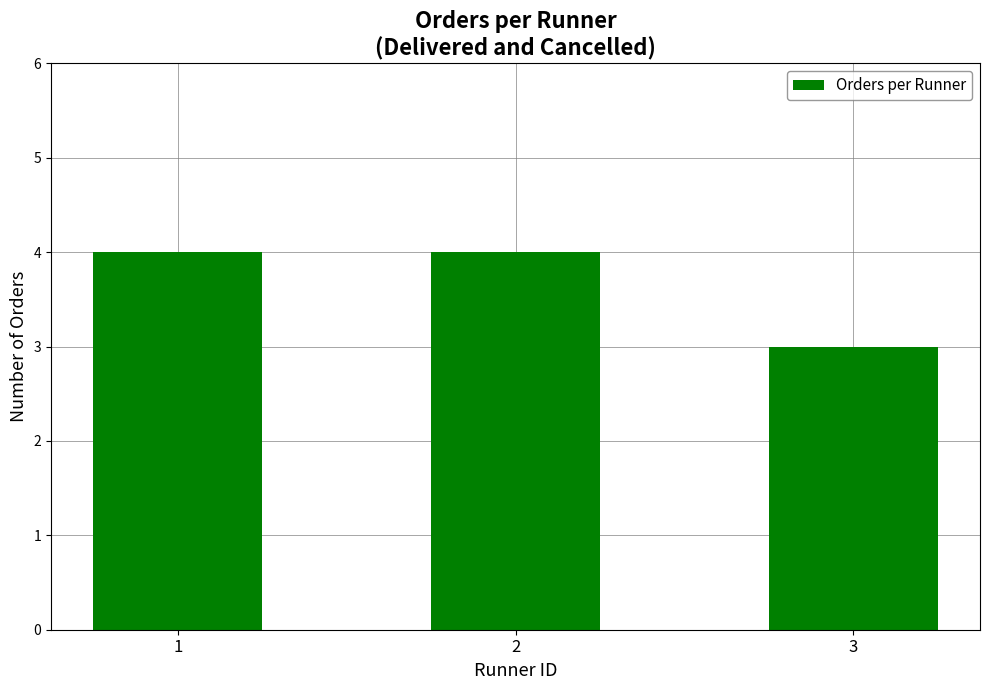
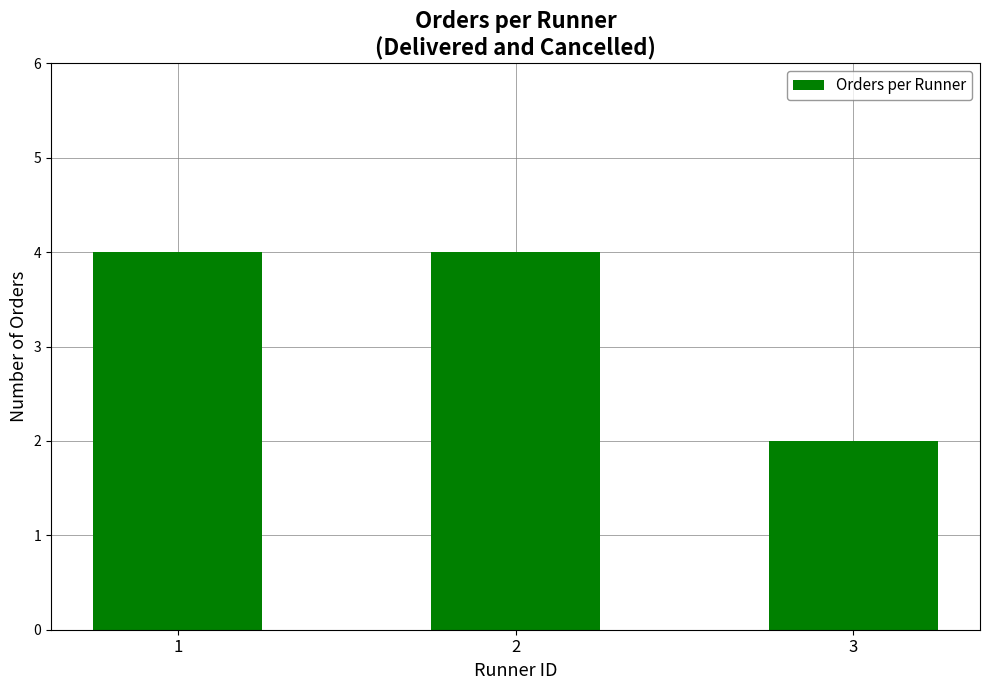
3: 3 -> 2
